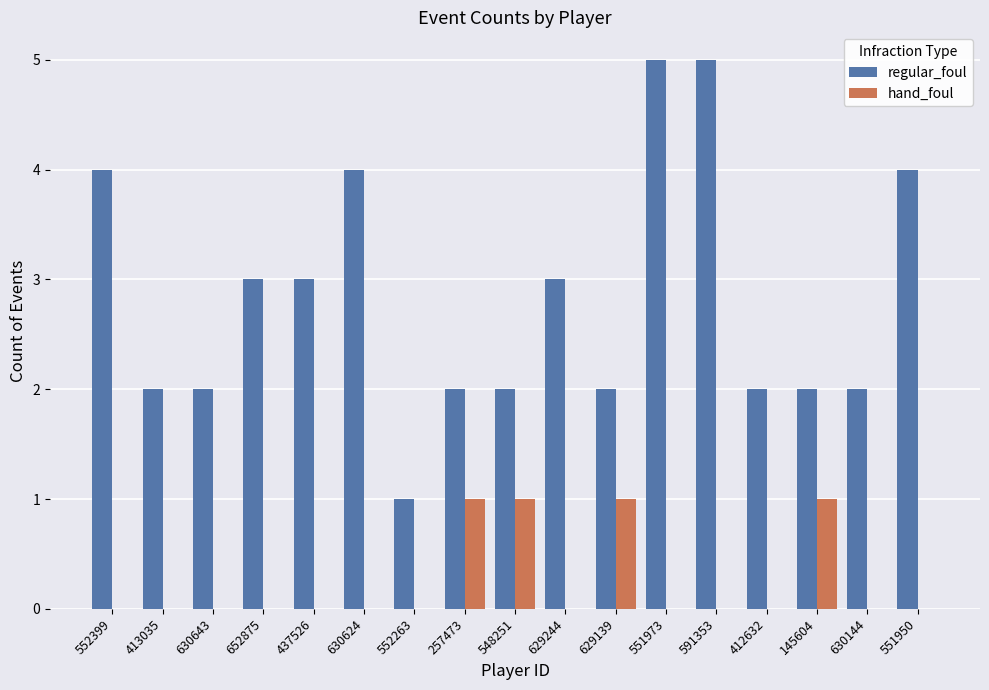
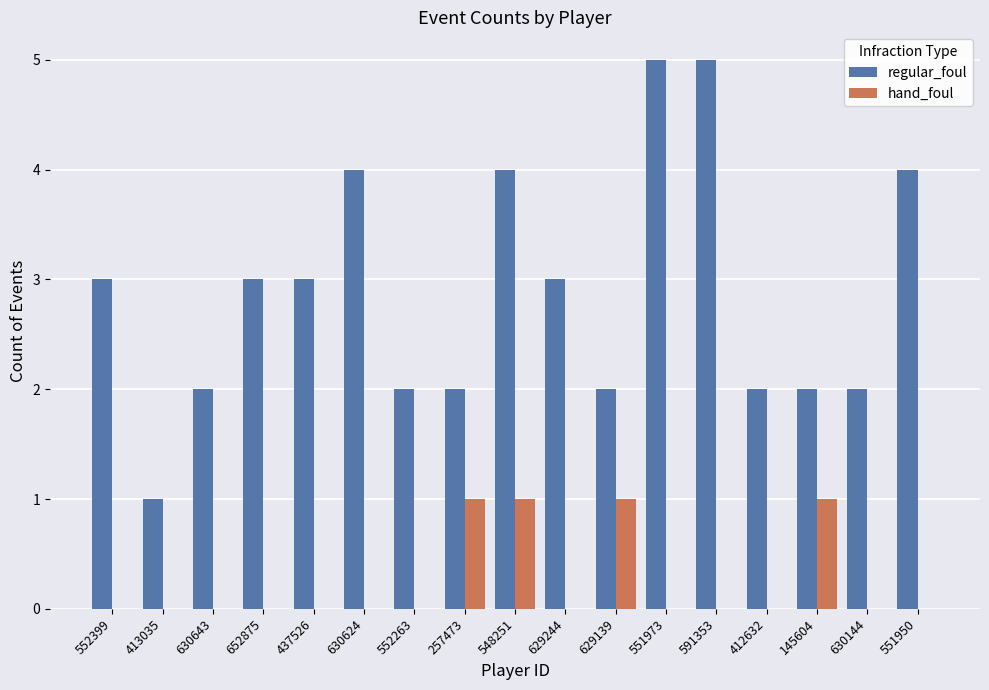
regular_foul, 552399: 4 -> 3
regular_foul, 413035: 2 -> 1
regular_foul, 552263: 1 -> 2
regular_foul, 548251: 2 -> 4
